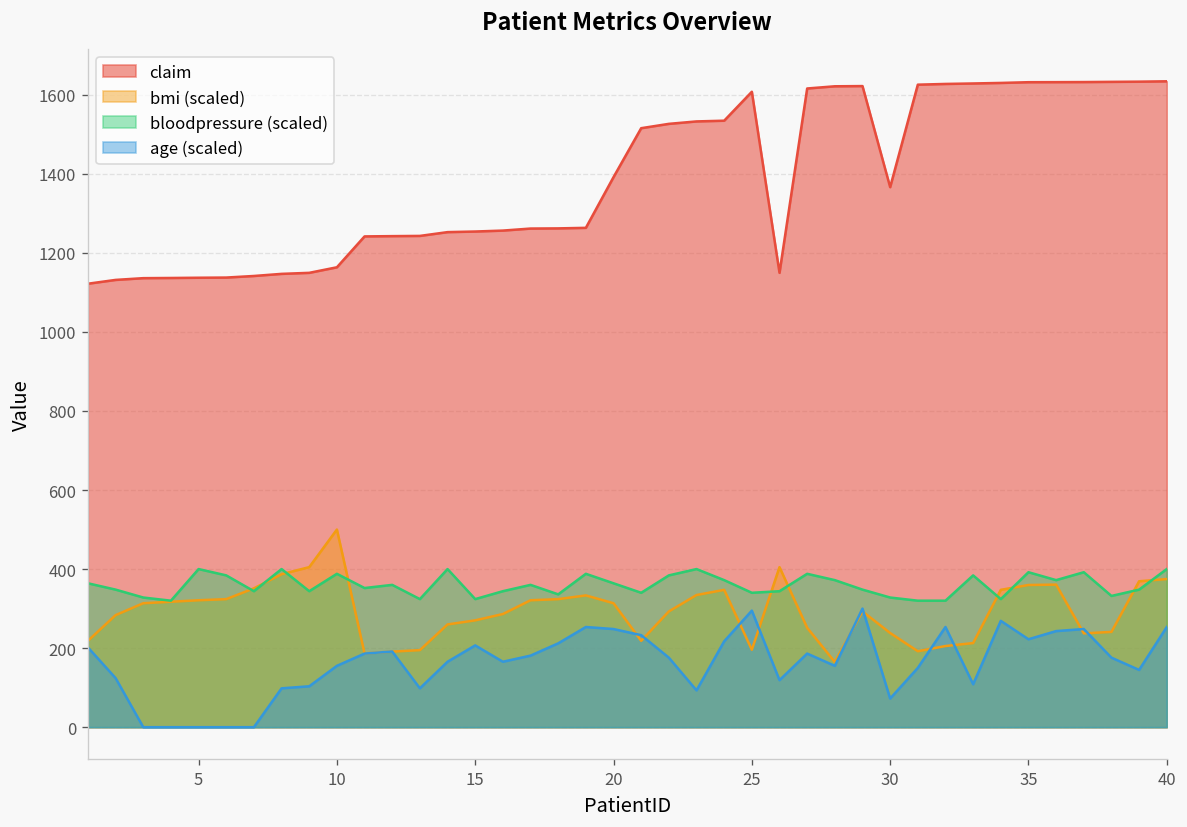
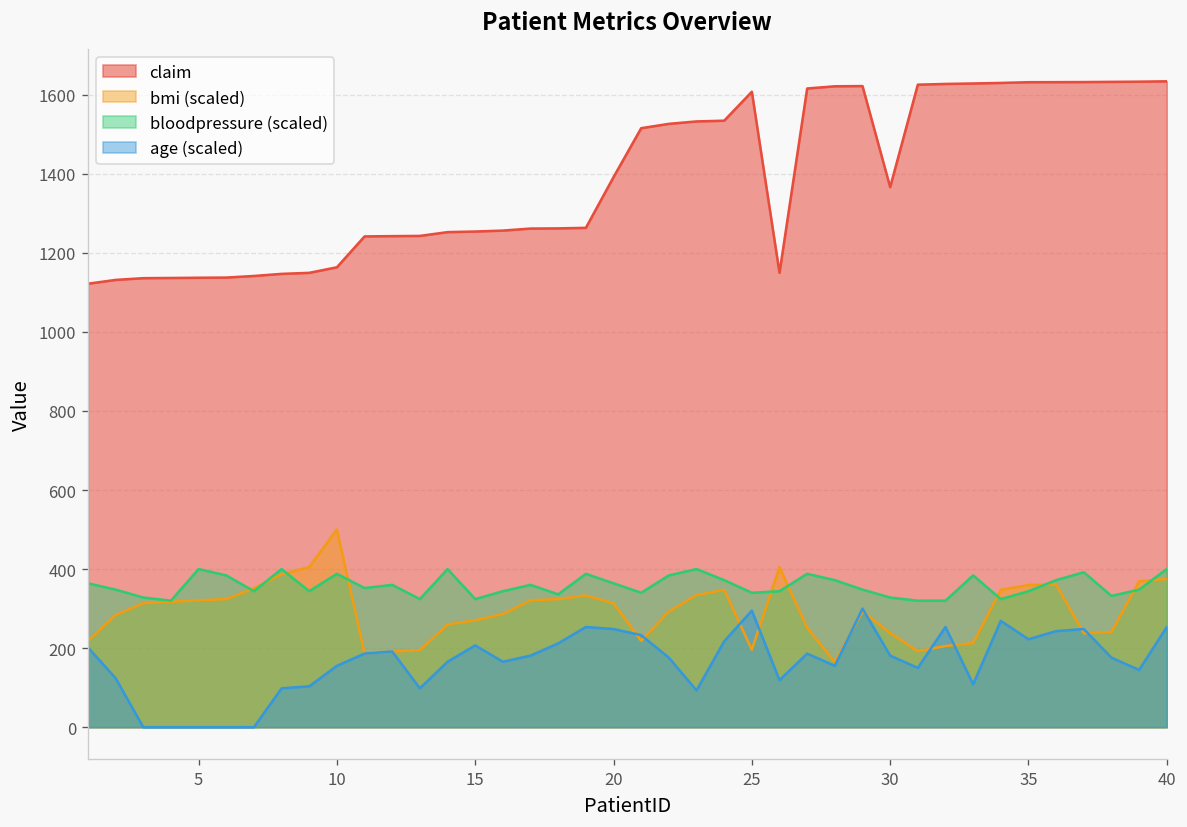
age (scaled), 30: 70 -> 180
bloodpressure (scaled), 35: 390 -> 340
